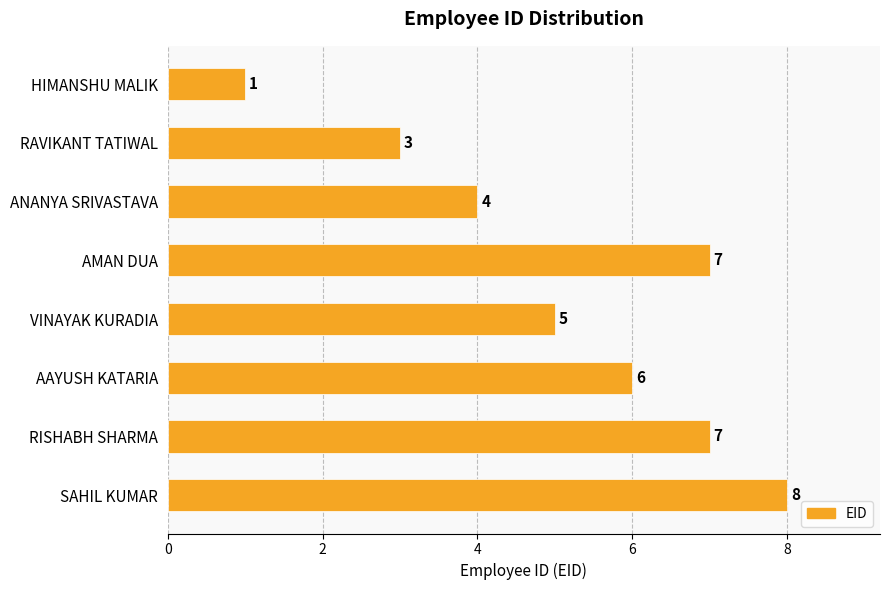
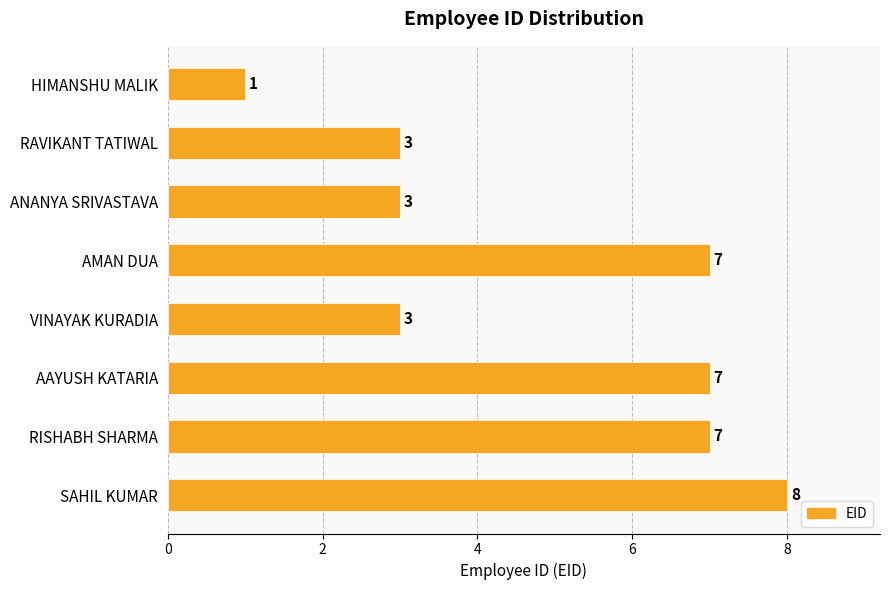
ANANYA SRIVASTAVA: 4 -> 3
VINAYAK KURADIA: 5 -> 3
AAYUSH KATARIA: 6 -> 7
